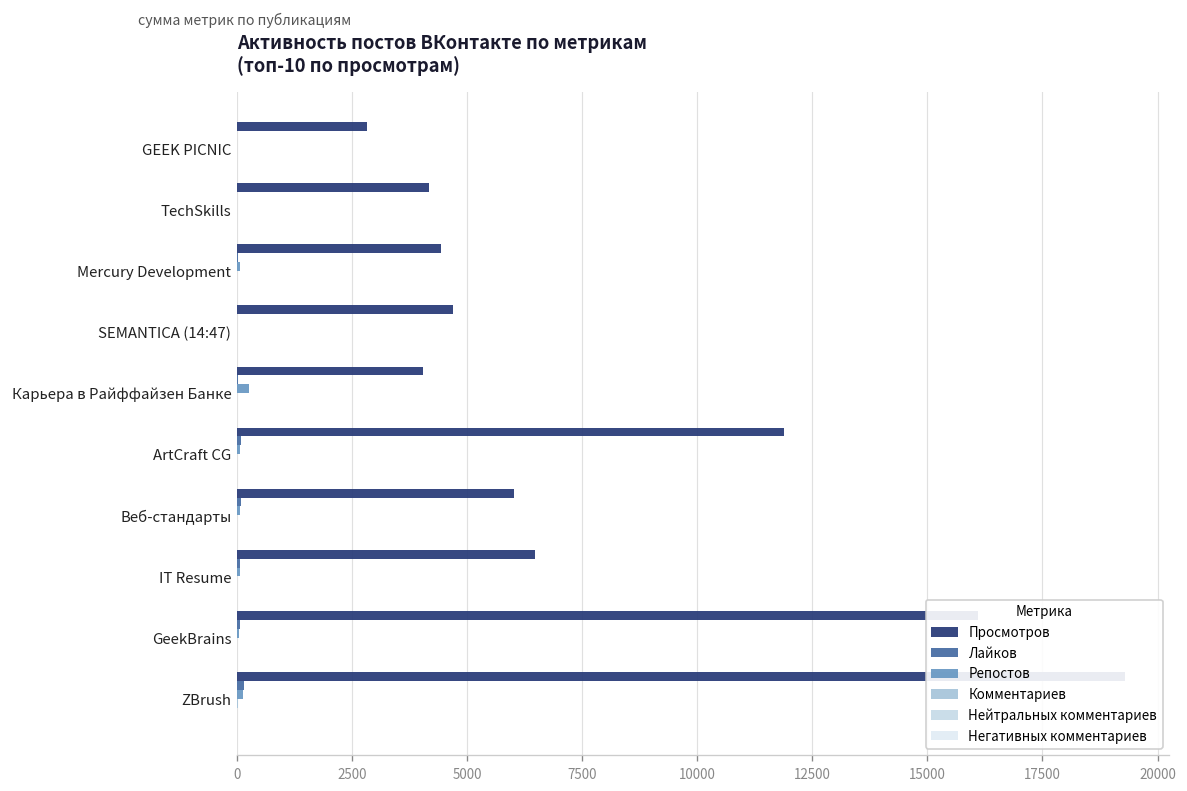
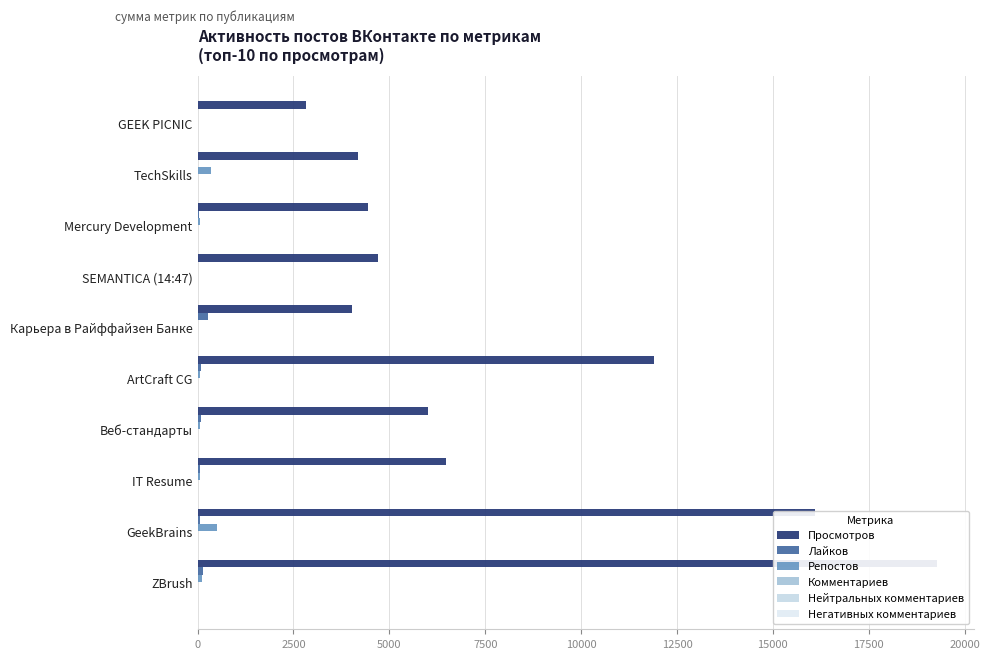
Репостов, TechSkills: 0 -> 400
Лайков, Карьера в Райффайзен Банке: 0 -> 300
Репостов, Карьера в Райффайзен Банке: 200 -> 0
Репостов, GeekBrains: 0 -> 500
